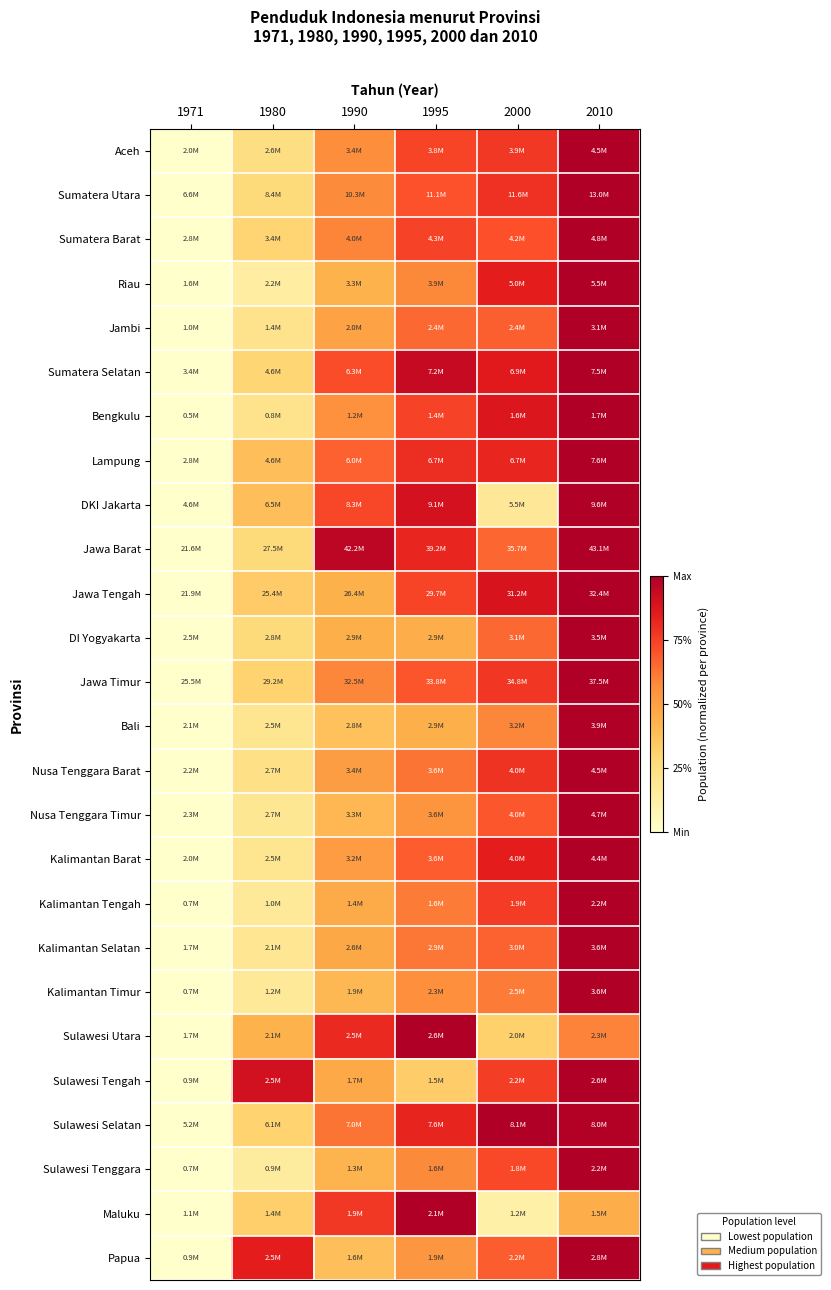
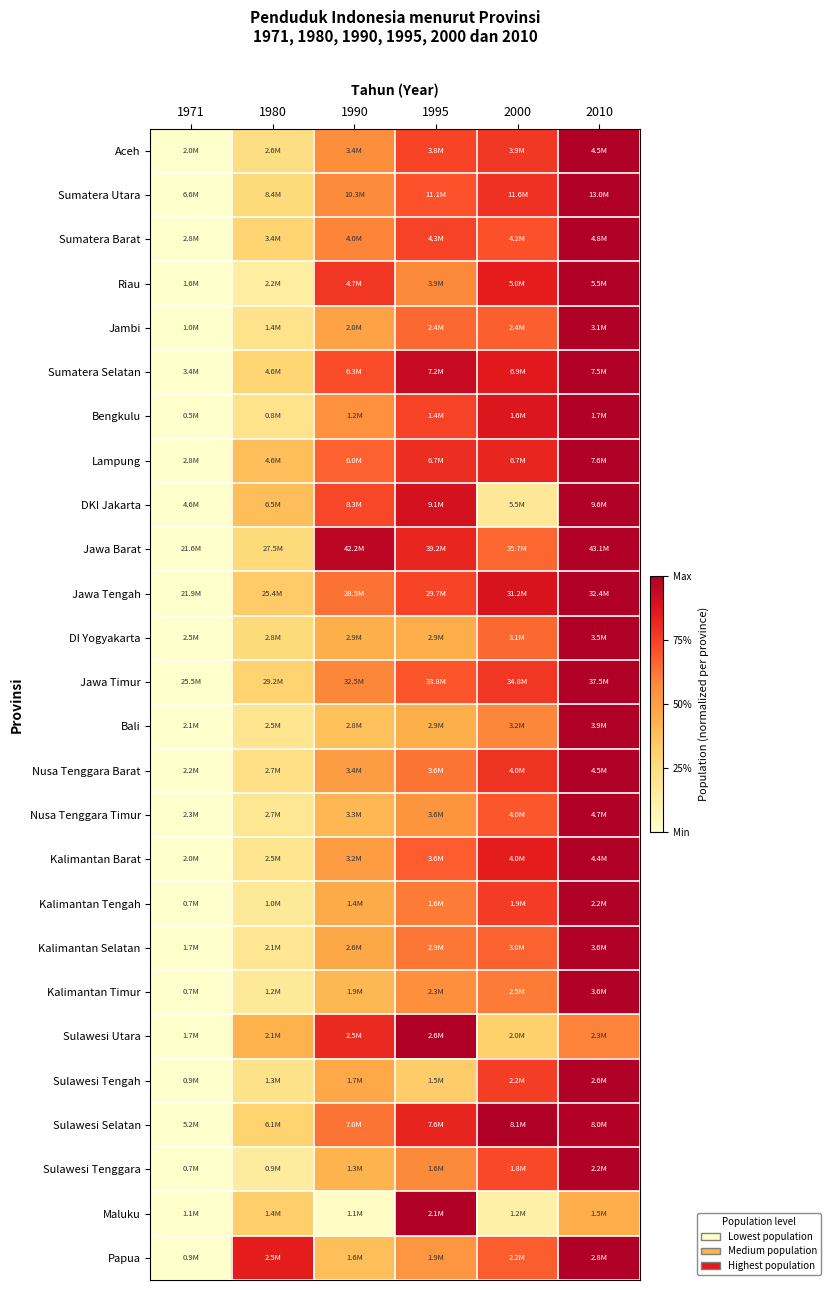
Riau, 1990: 3.3M -> 4.7M
Jawa Tengah, 1990: 26.4M -> 28.5M
Sulawesi Tengah, 1980: 2.5M -> 1.3M
Maluku, 1990: 1.9M -> 1.1M
